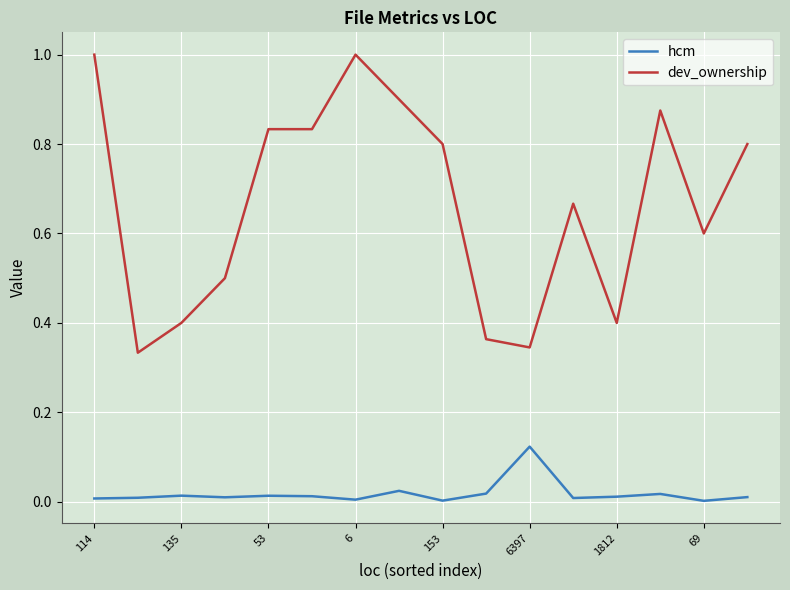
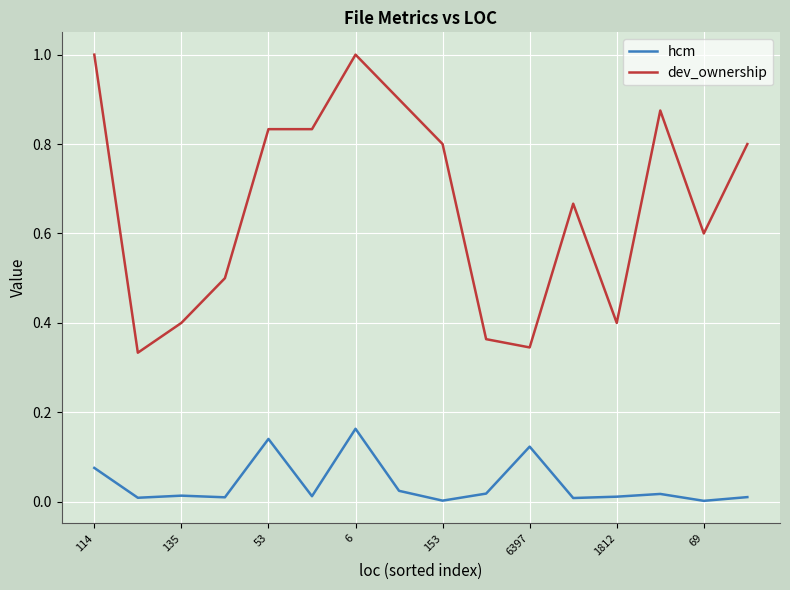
hcm, 114: 0.01 -> 0.08
hcm, 53: 0.01 -> 0.14
hcm, 6: 0.00 -> 0.16
